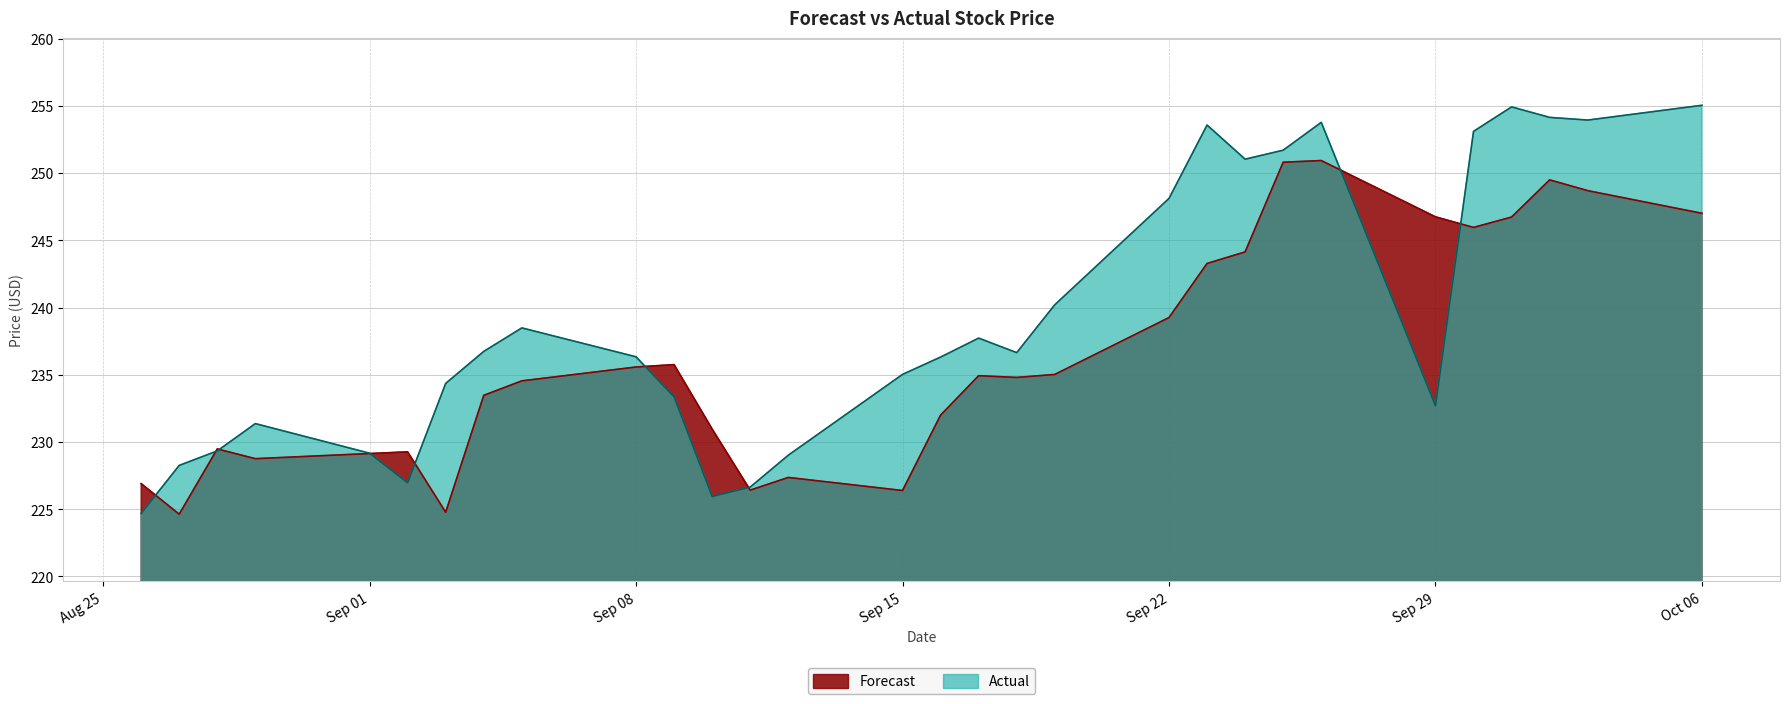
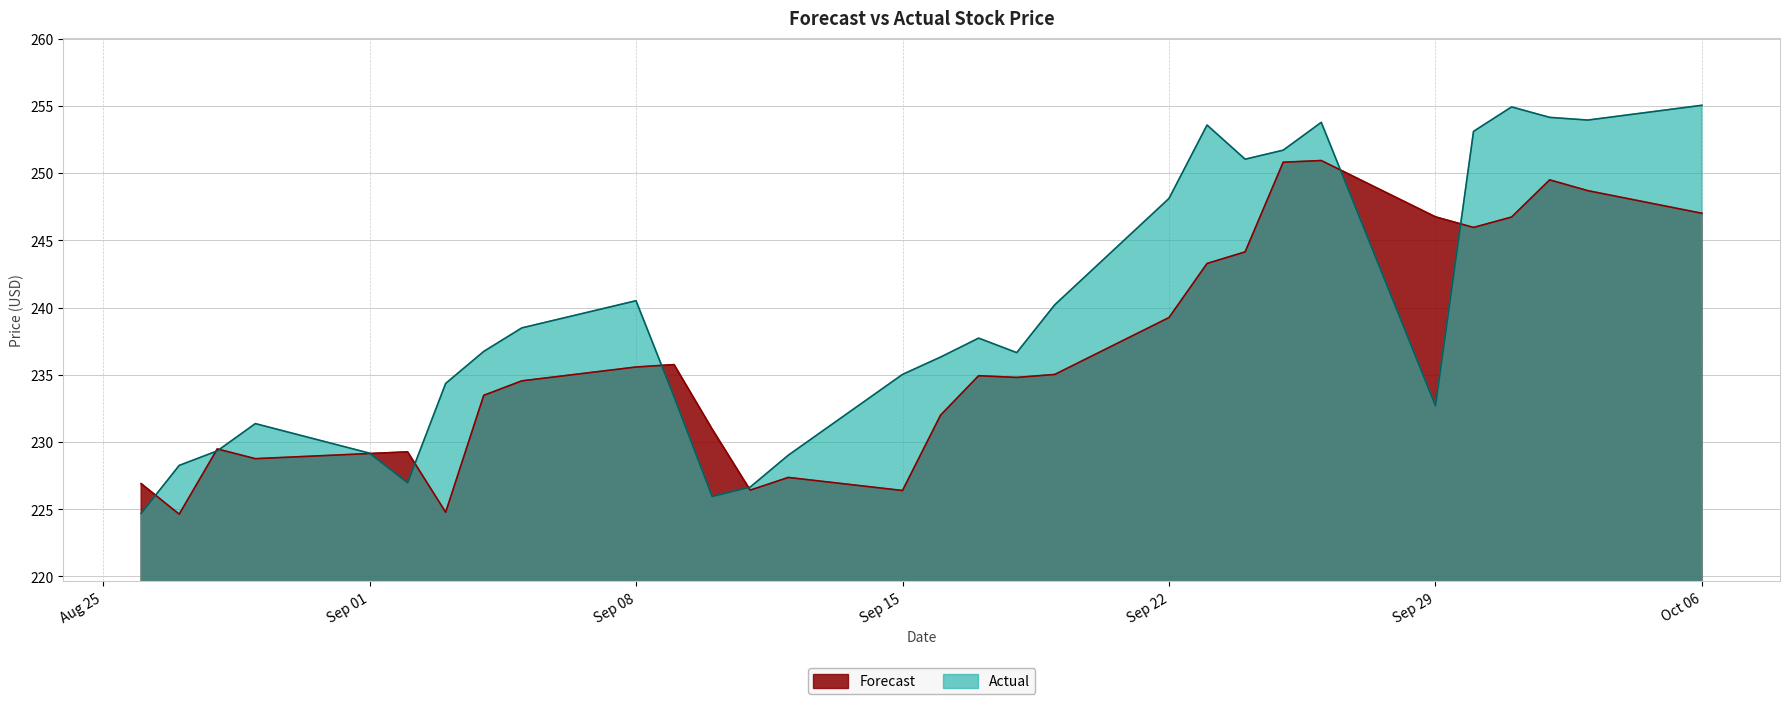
Actual, Sep 08: 236.3 -> 240.5
